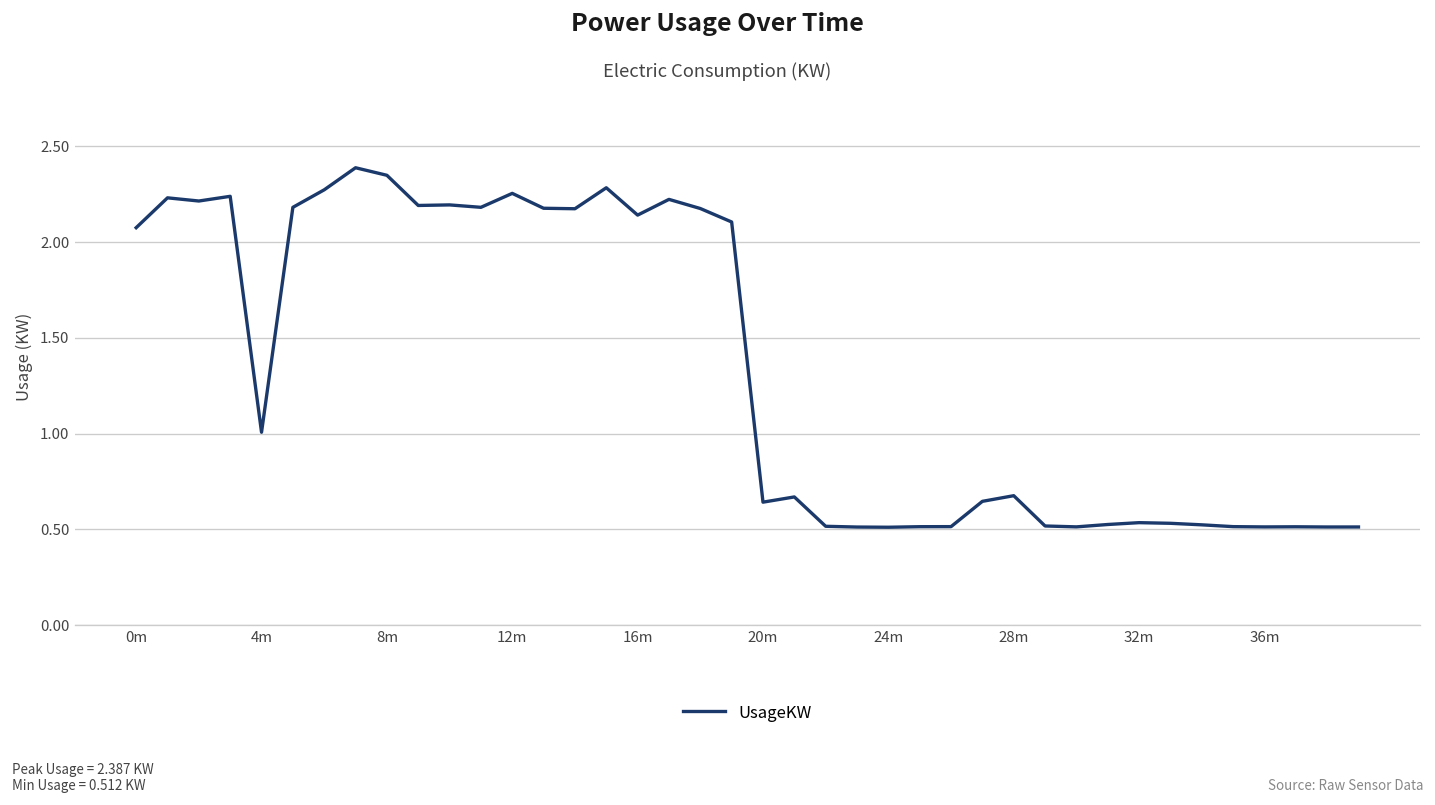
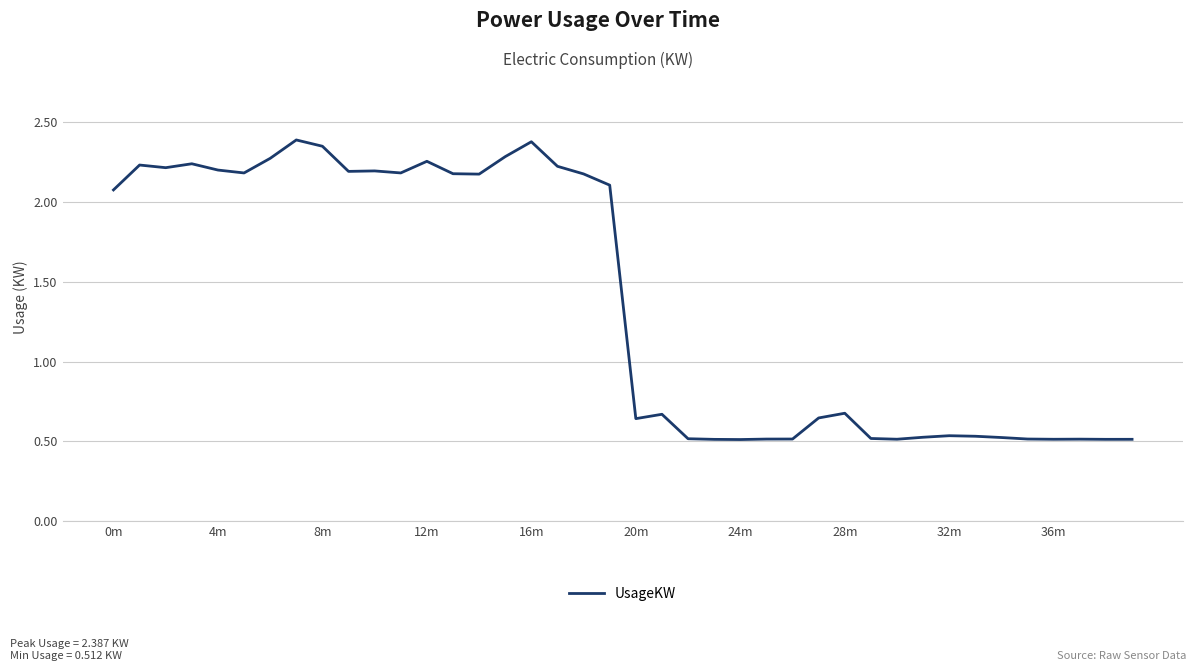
4m: 1.01 -> 2.20
16m: 2.14 -> 2.38
